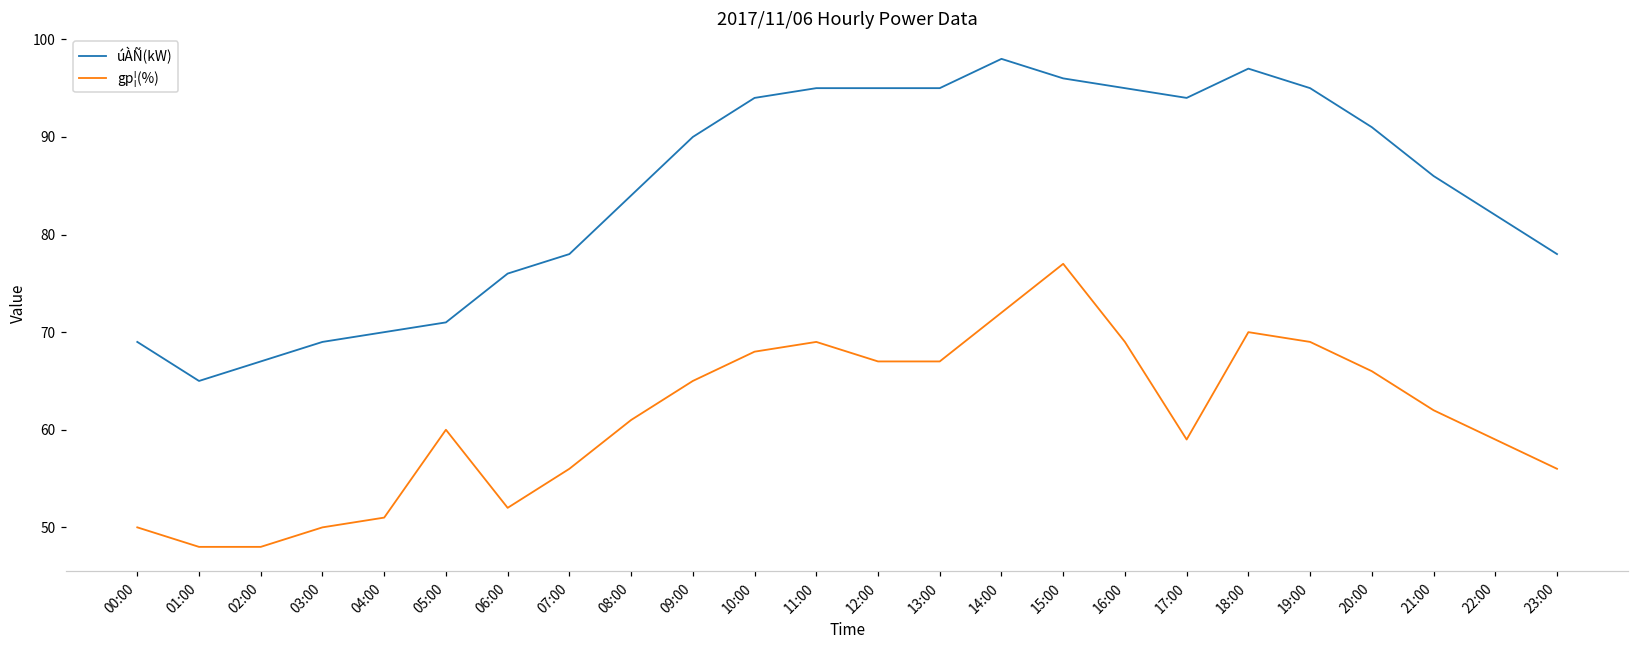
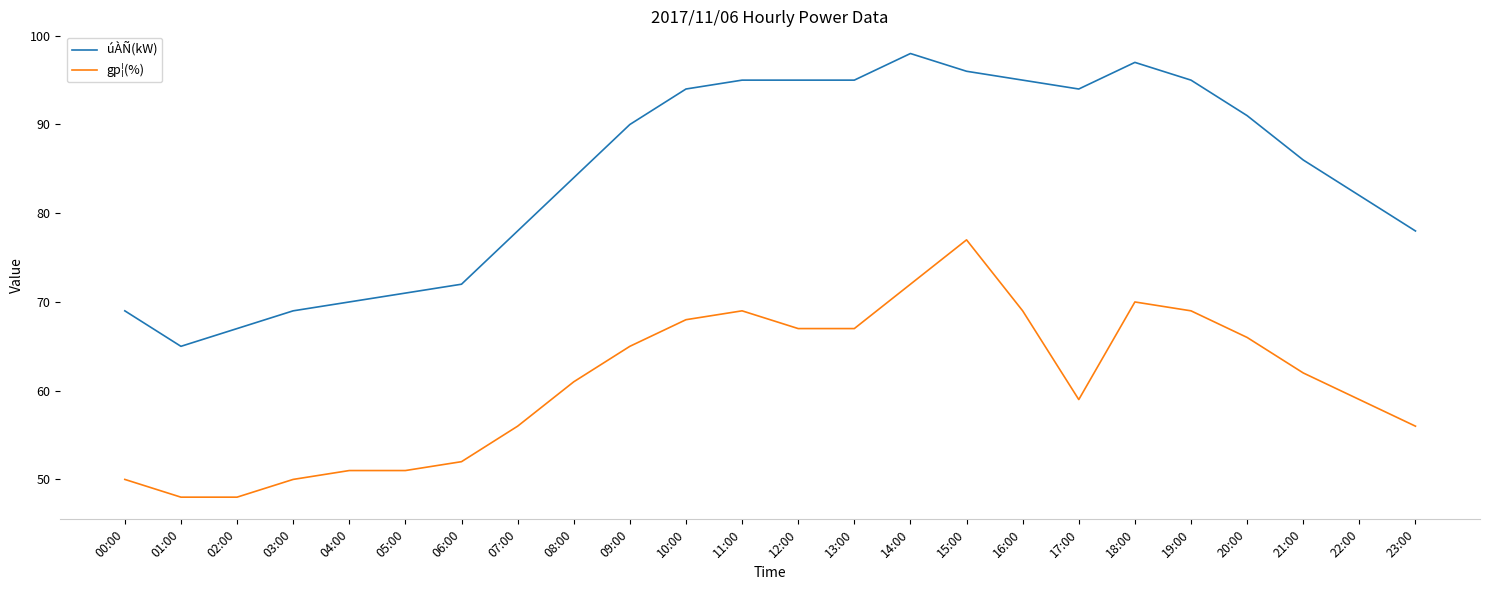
gp¦(%), 05:00: 60 -> 51
úÀÑ(kW), 06:00: 76 -> 72
